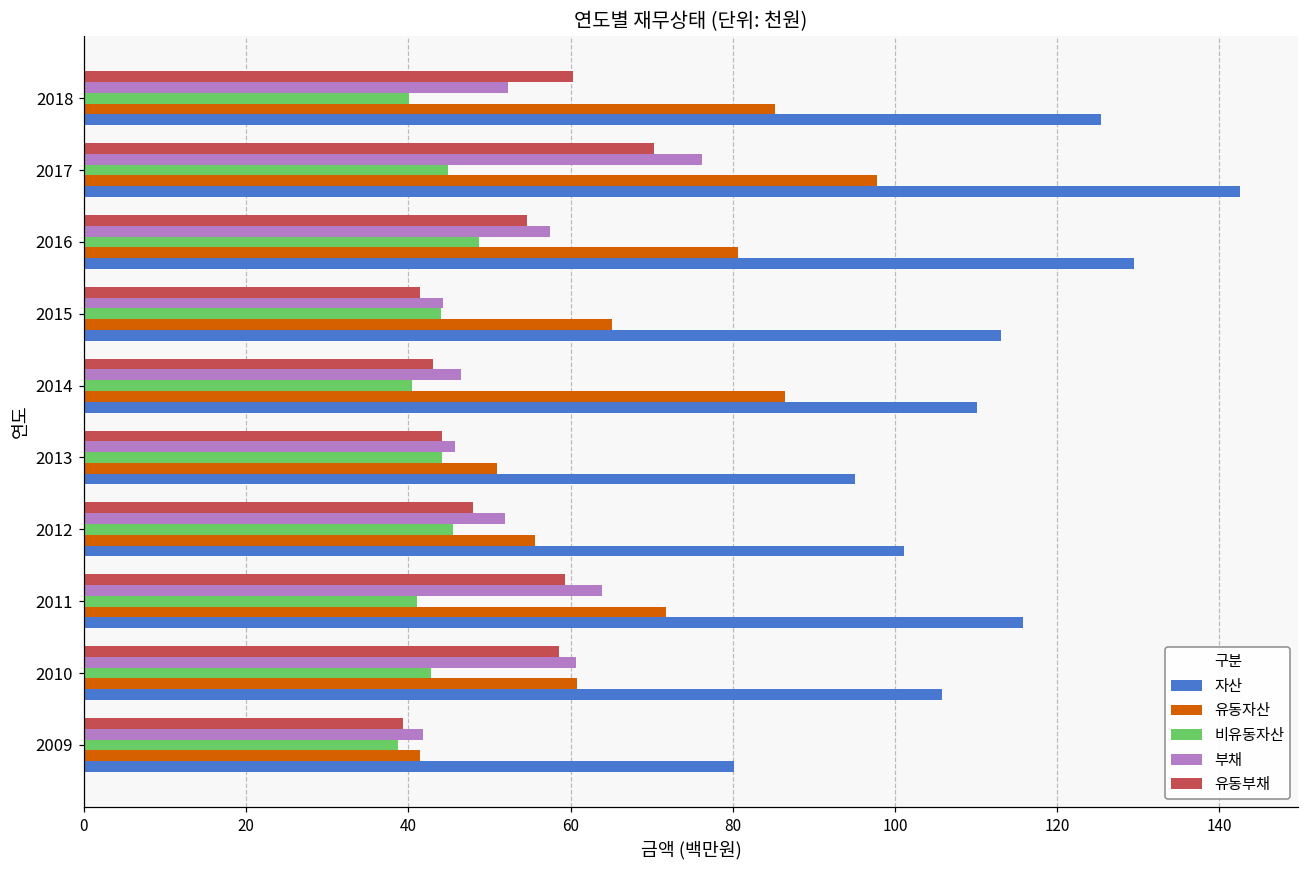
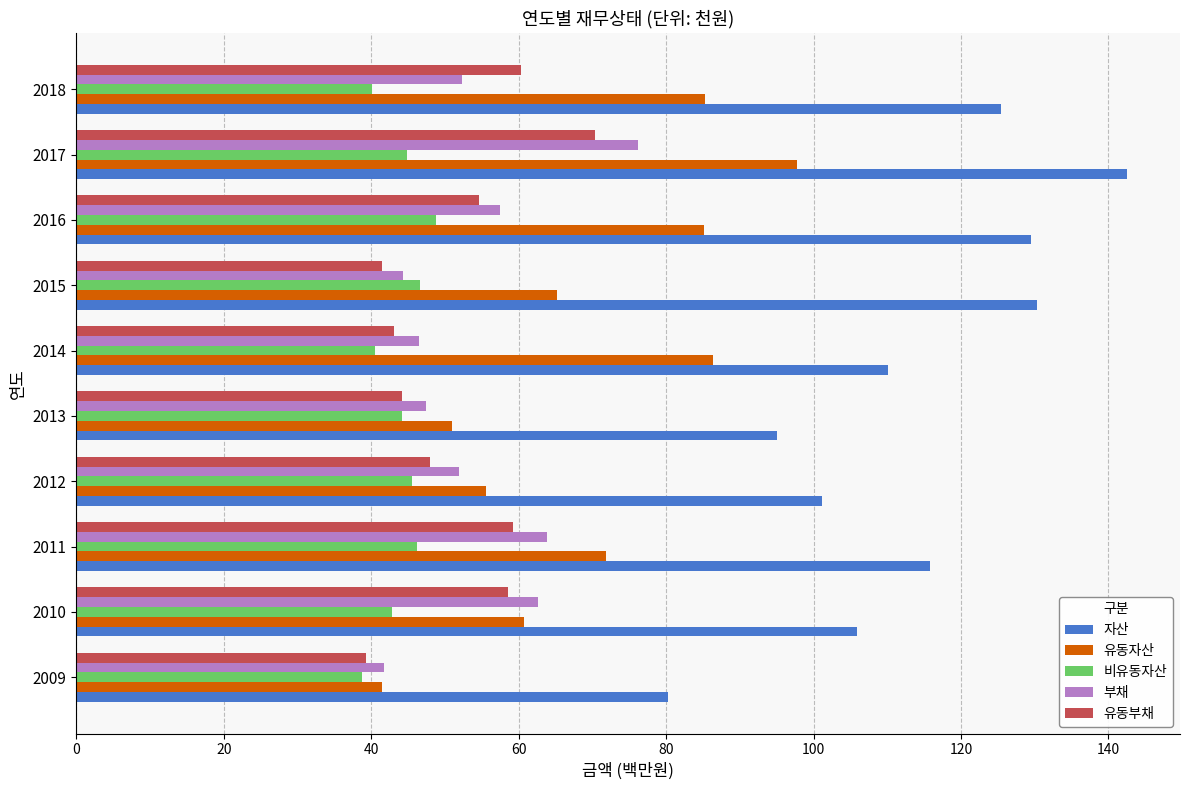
유동자산, 2016: 81 -> 85
비유동자산, 2015: 44 -> 47
자산, 2015: 113 -> 130
부채, 2013: 46 -> 47
비유동자산, 2011: 41 -> 46
부채, 2010: 61 -> 63
